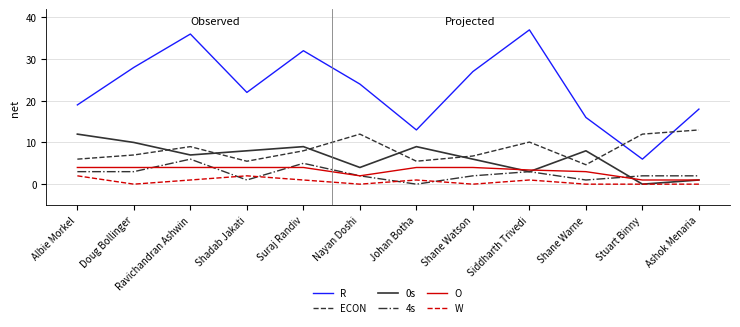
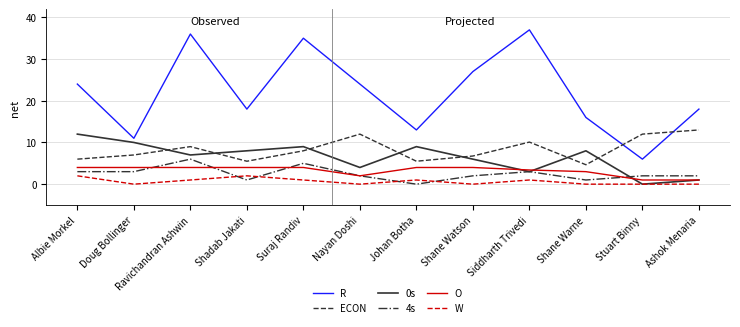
R, Albie Morkel: 19 -> 24
R, Doug Bollinger: 28 -> 11
R, Shadab Jakati: 22 -> 18
R, Suraj Randiv: 32 -> 35
